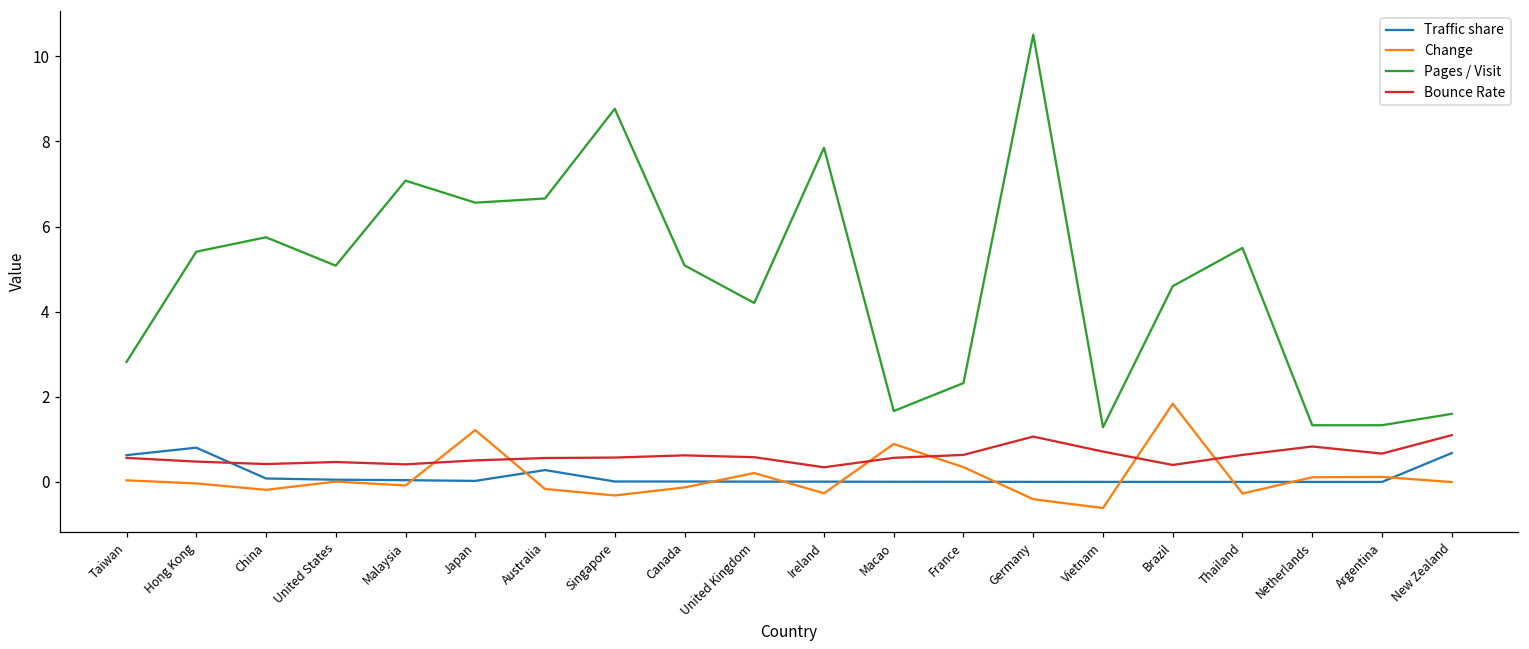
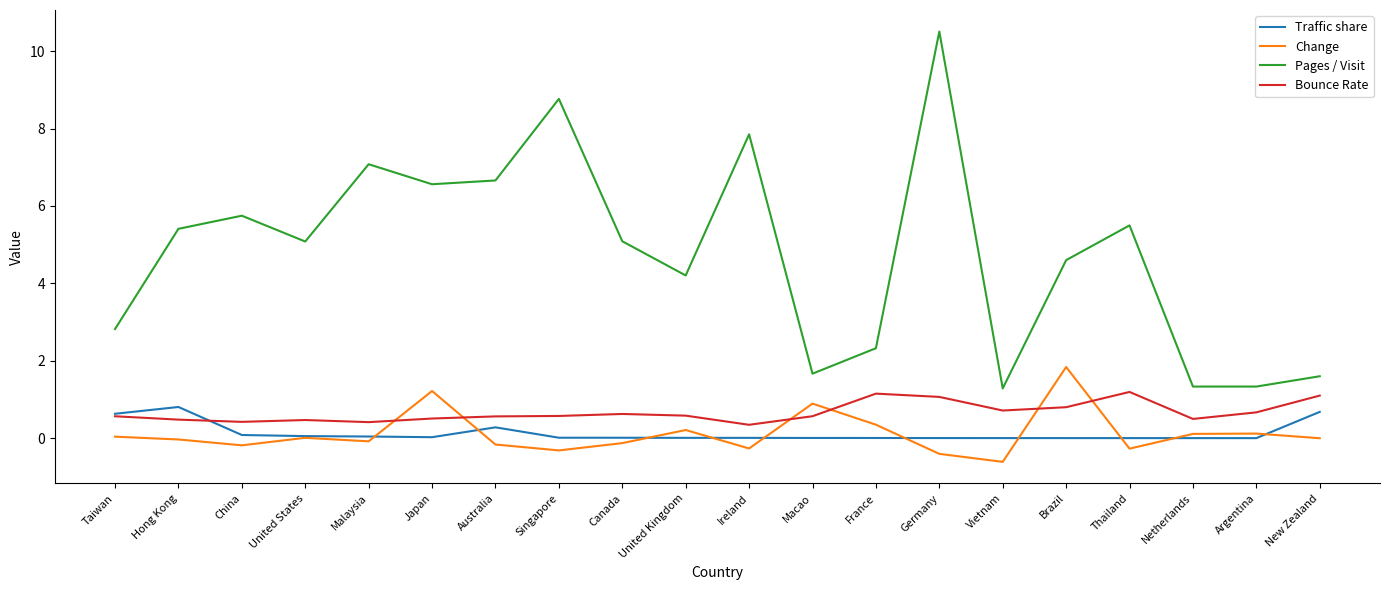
Bounce Rate, France: 0.6 -> 1.2
Bounce Rate, Brazil: 0.4 -> 0.8
Bounce Rate, Thailand: 0.6 -> 1.2
Bounce Rate, Netherlands: 0.8 -> 0.5
